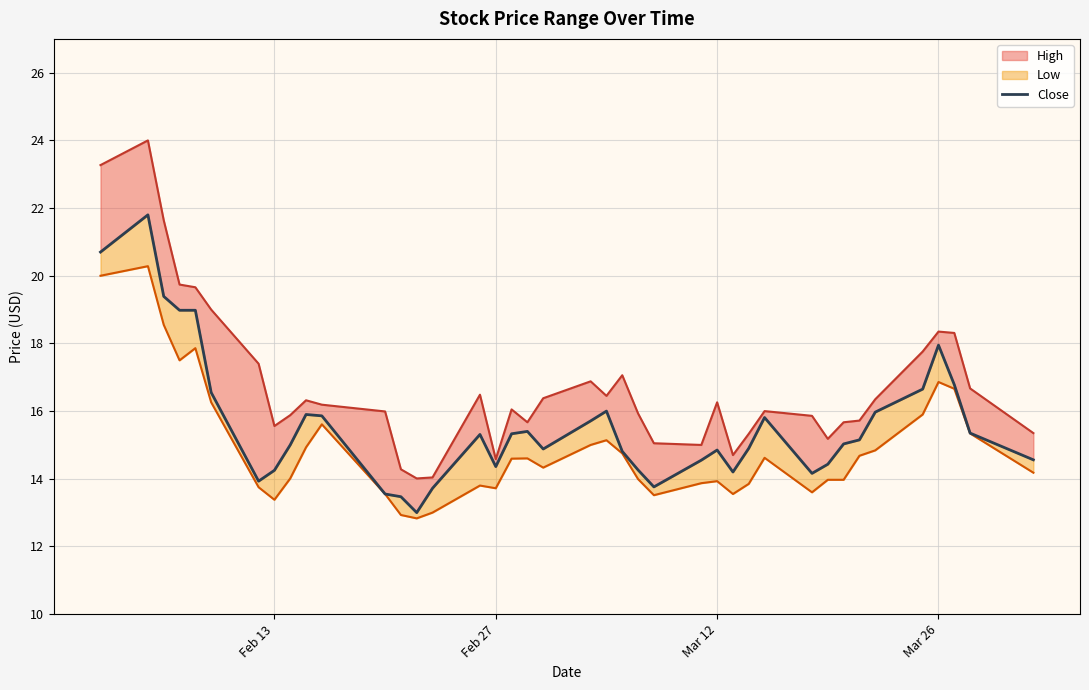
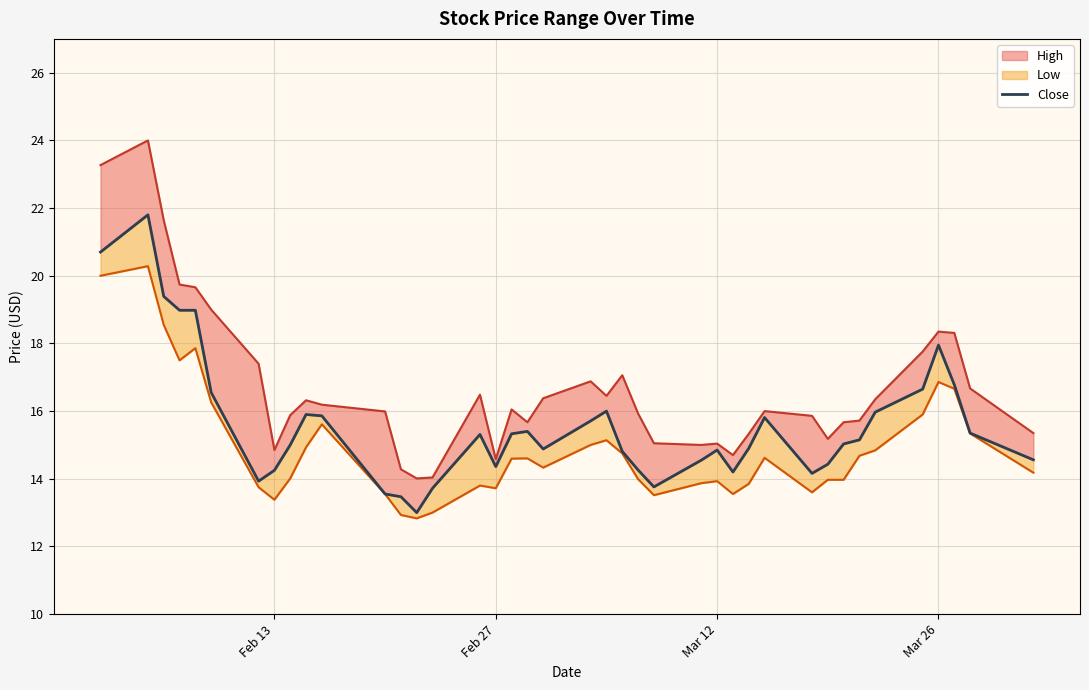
High, Feb 13: 15.6 -> 14.9
High, Mar 12: 16.3 -> 15.0
